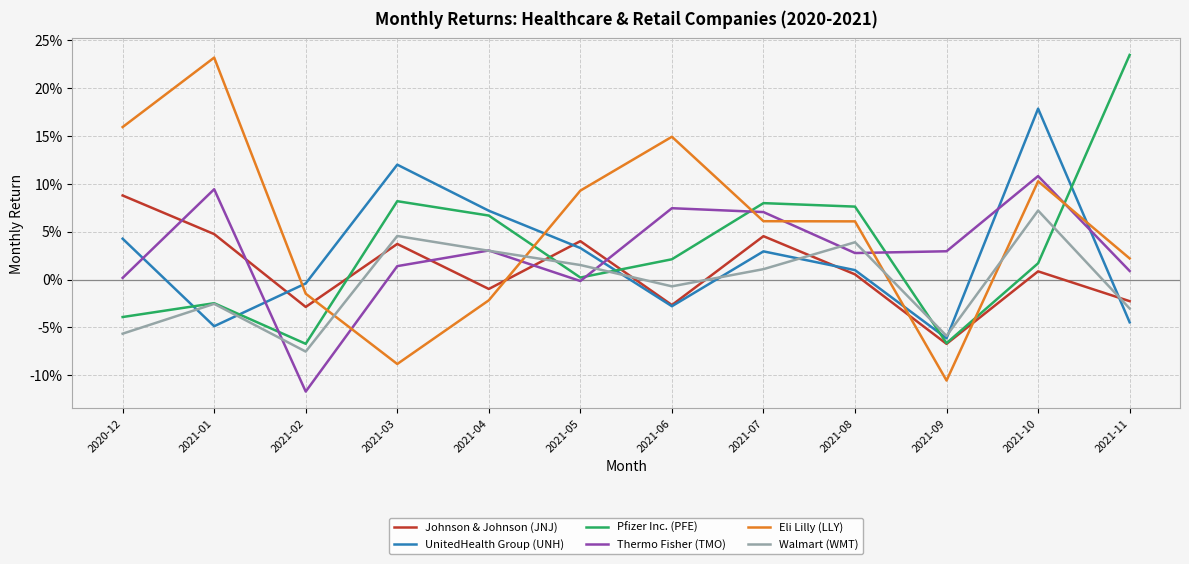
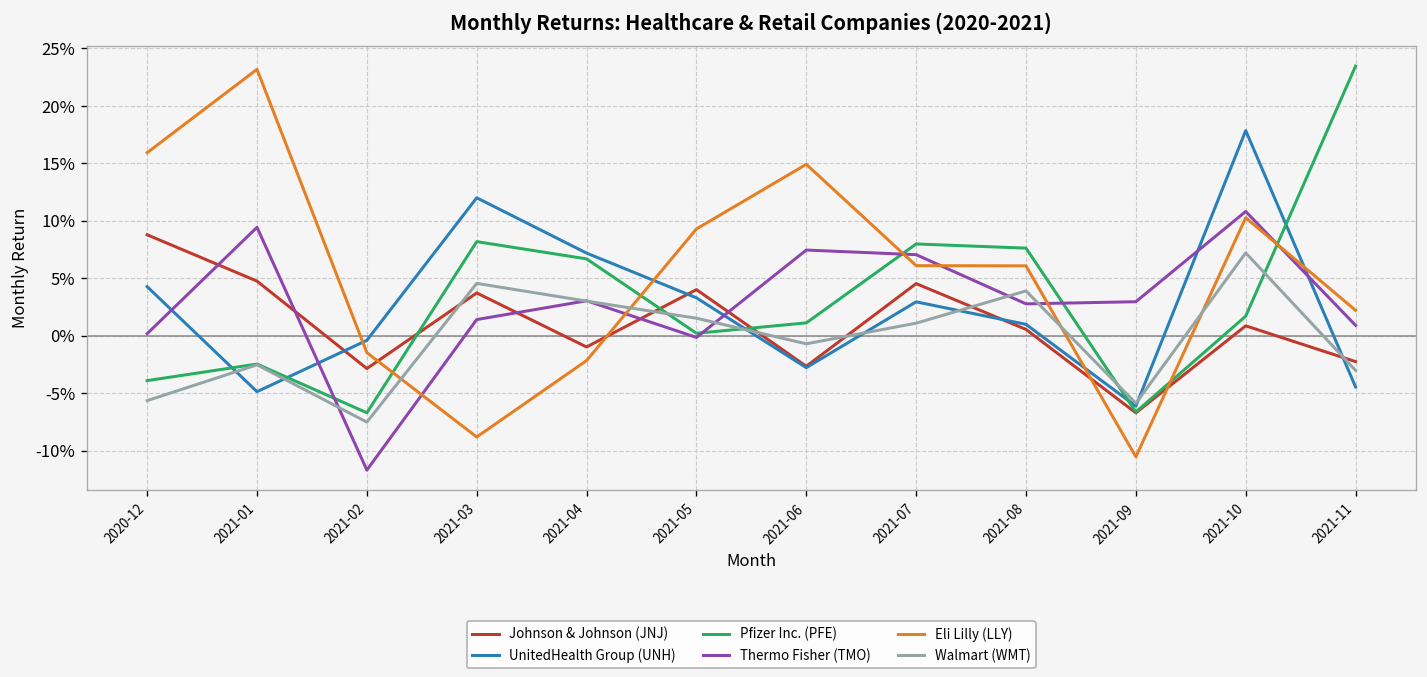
Pfizer Inc. (PFE), 2021-06: 2% -> 1%
